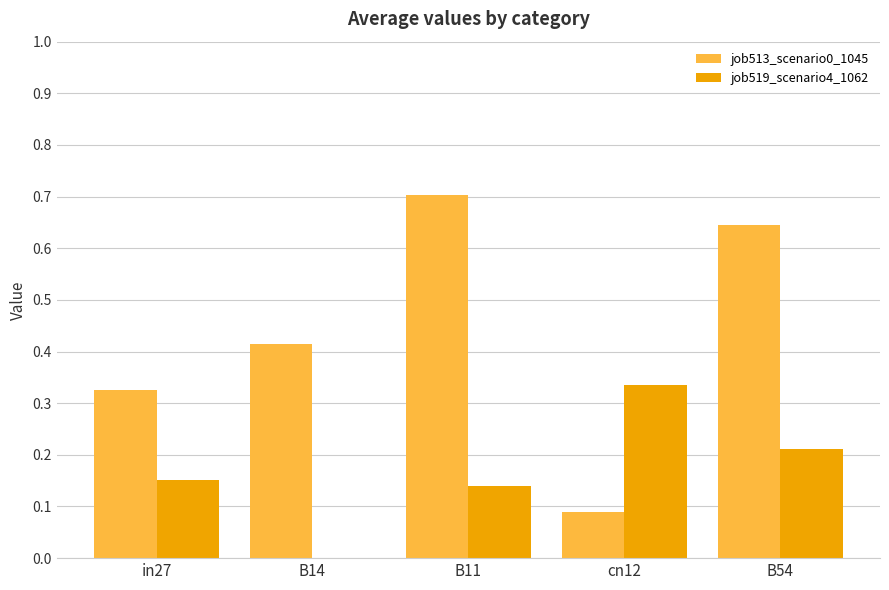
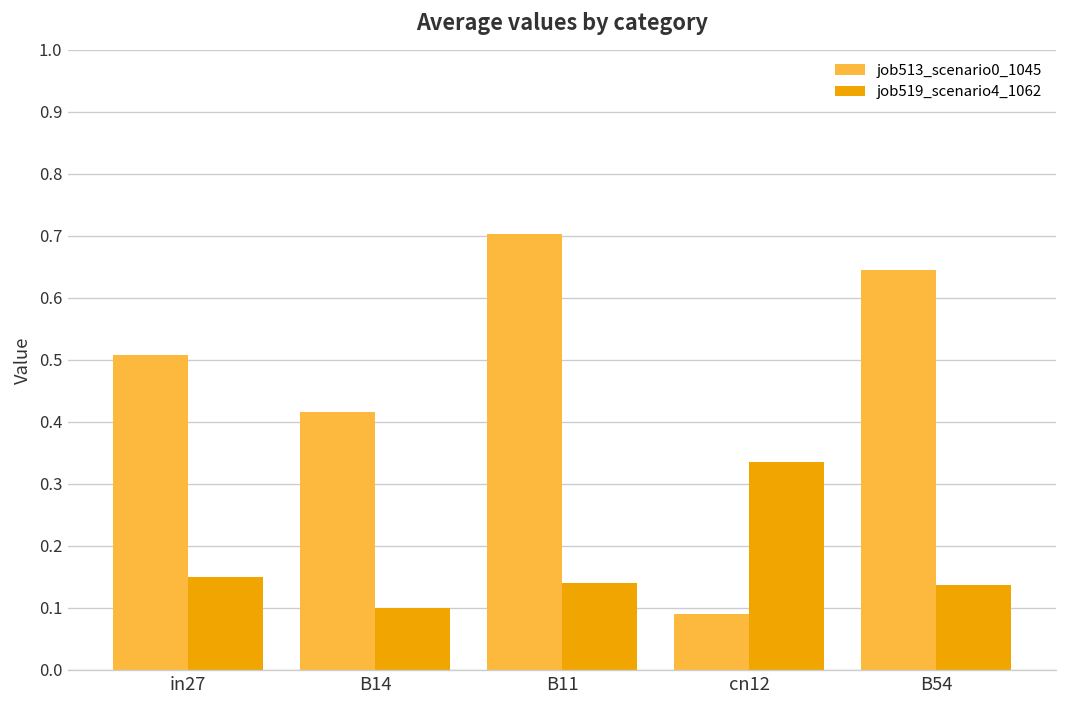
job513_scenario0_1045, in27: 0.33 -> 0.51
job519_scenario4_1062, B14: 0.0 -> 0.1
job519_scenario4_1062, B54: 0.21 -> 0.14
